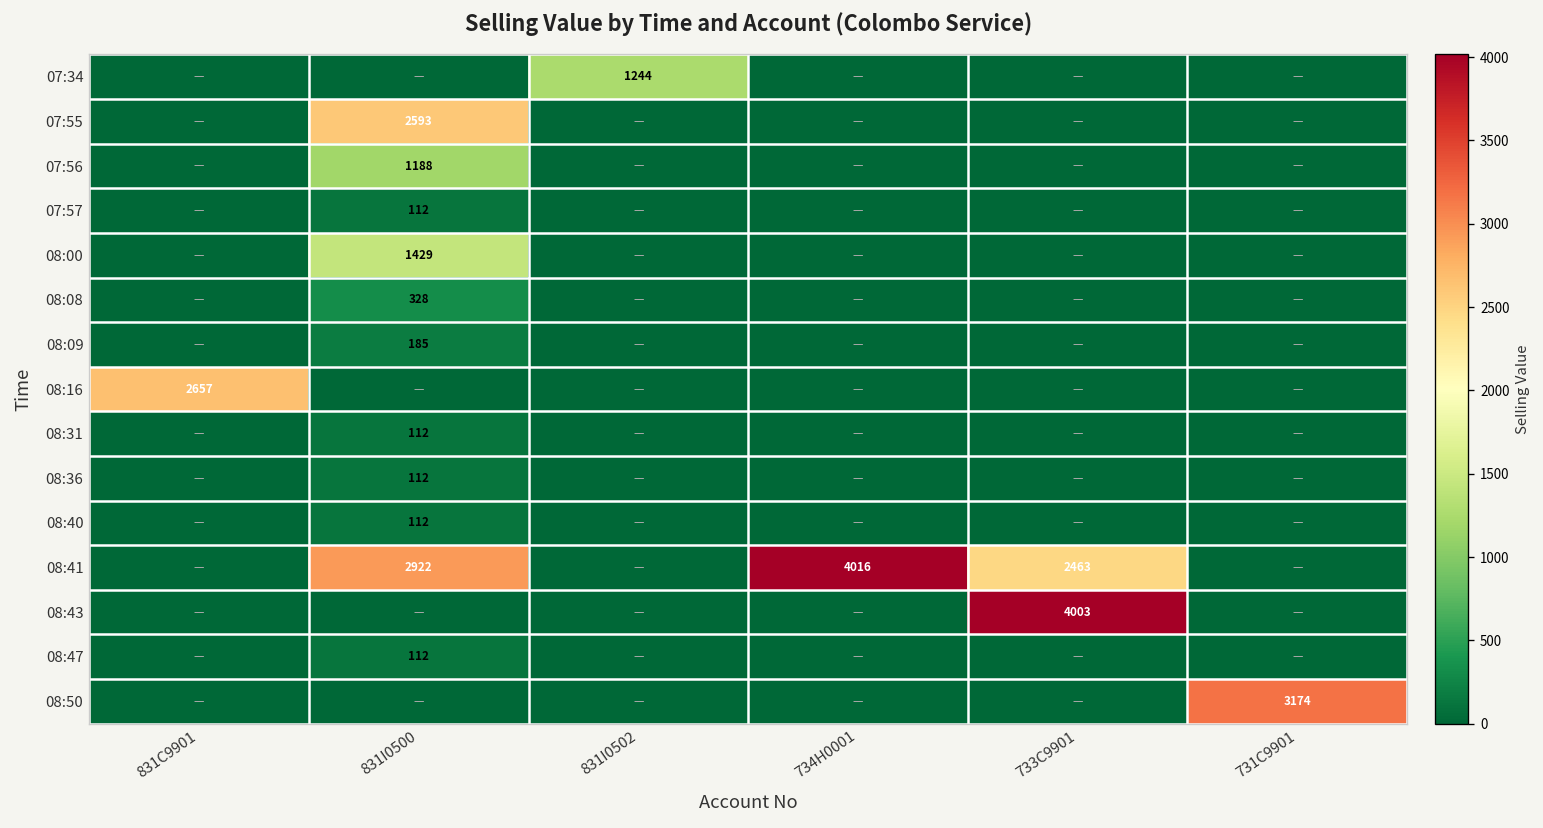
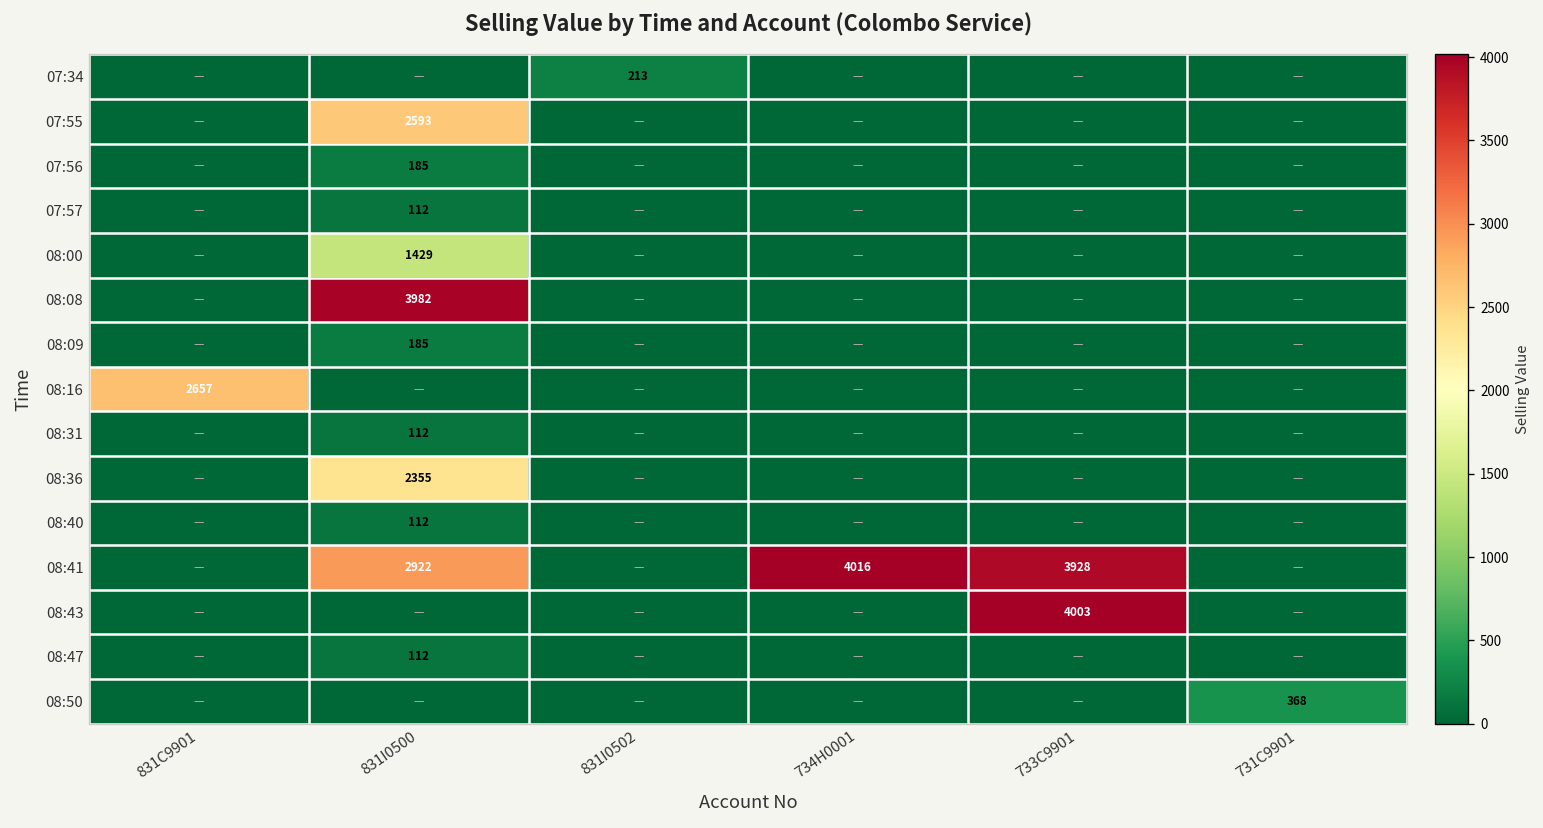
07:34, 831I0502: 1244 -> 213
07:56, 831I0500: 1188 -> 185
08:08, 831I0500: 328 -> 3982
08:36, 831I0500: 112 -> 2355
08:41, 733C9901: 2463 -> 3928
08:50, 731C9901: 3174 -> 368
